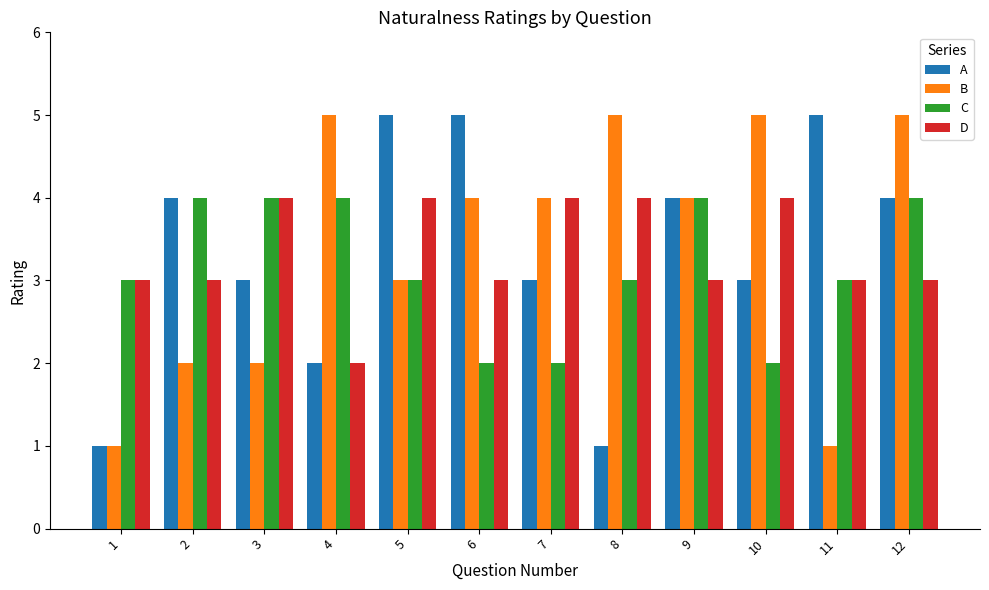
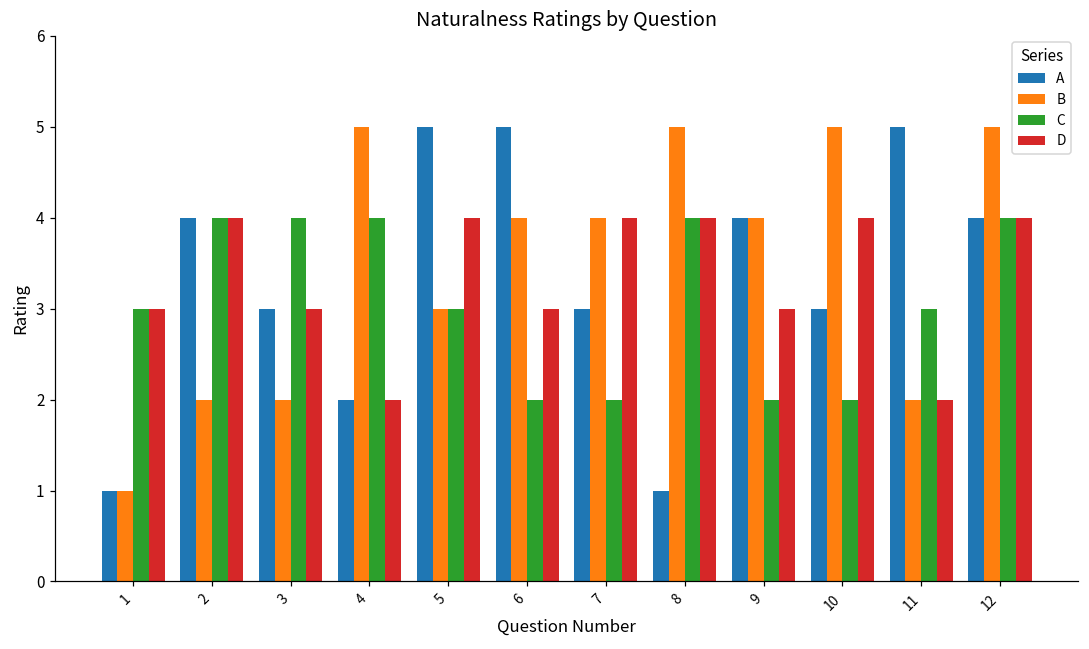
D, 2: 3 -> 4
D, 3: 4 -> 3
C, 8: 3 -> 4
C, 9: 4 -> 2
B, 11: 1 -> 2
D, 11: 3 -> 2
D, 12: 3 -> 4
